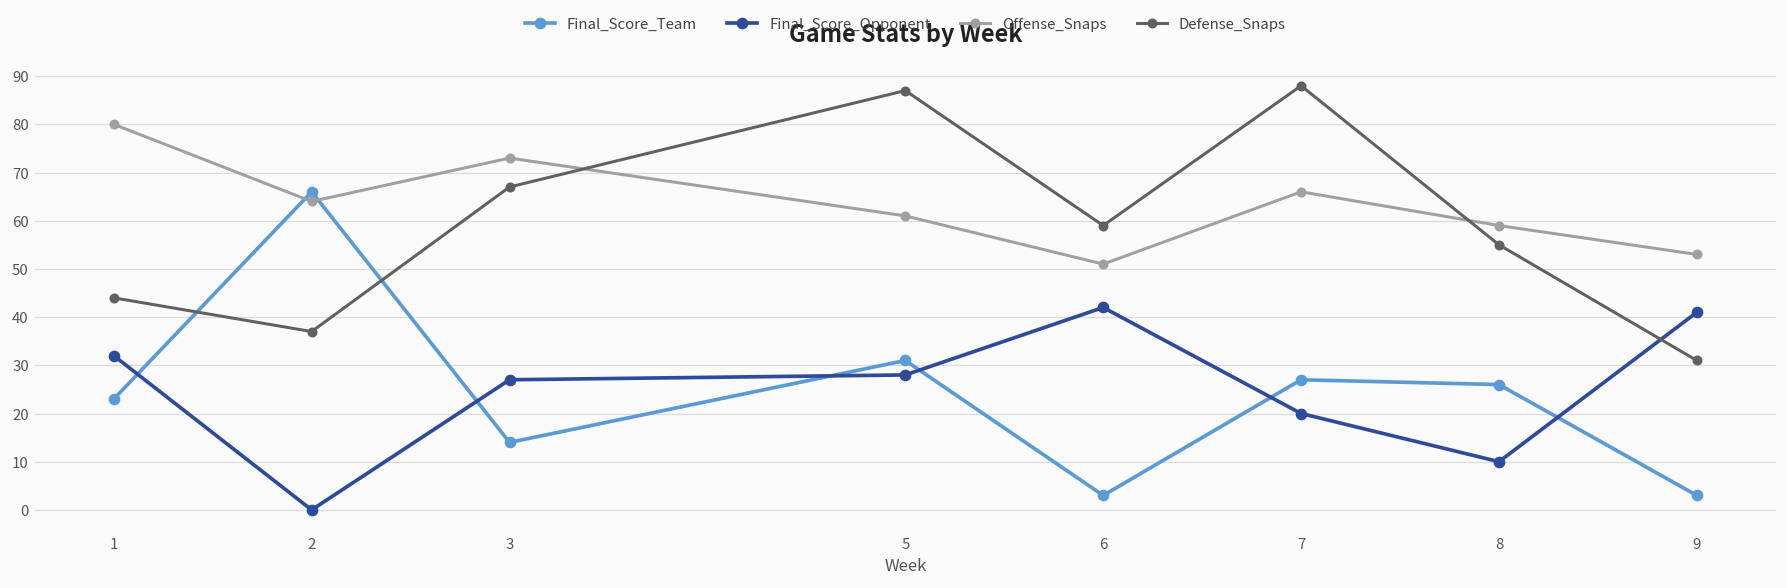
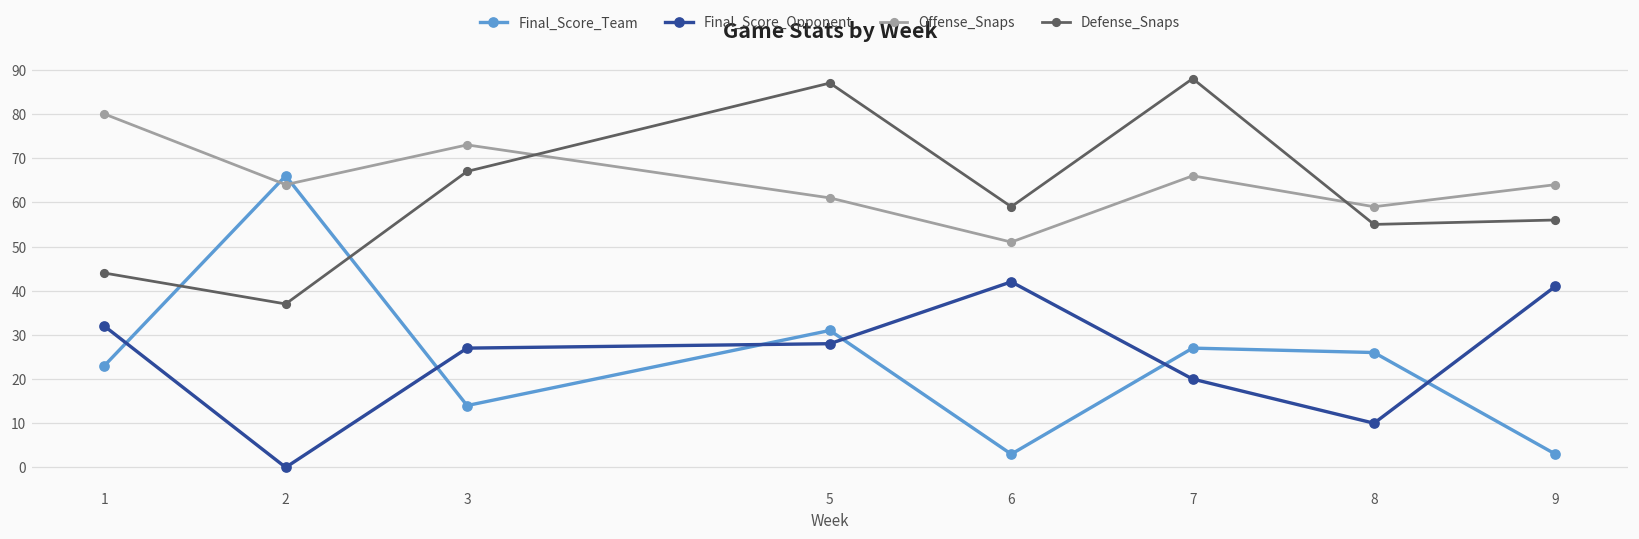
Offense_Snaps, 9: 53 -> 64
Defense_Snaps, 9: 31 -> 56
